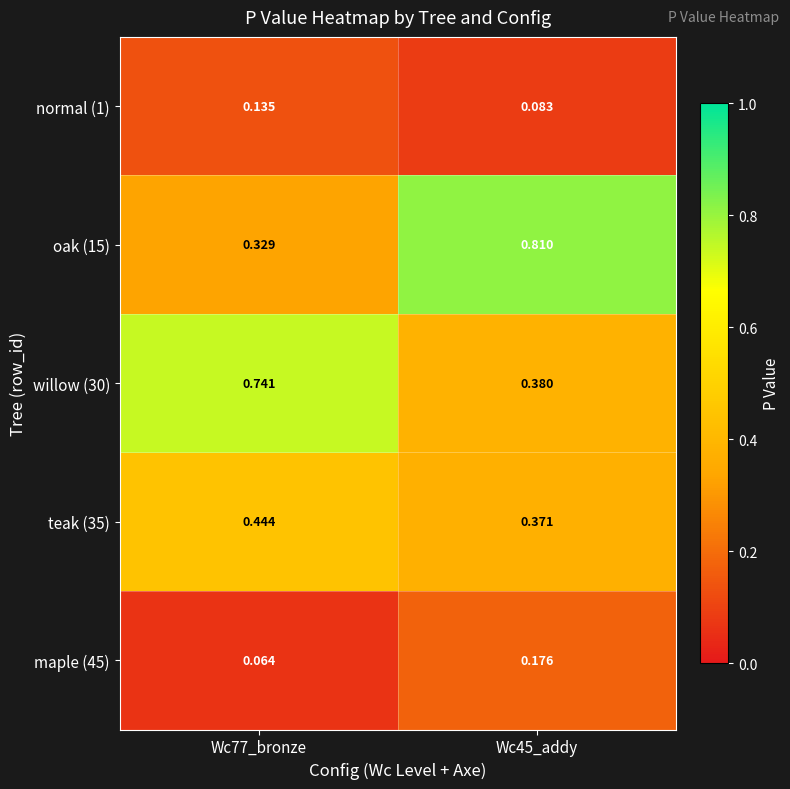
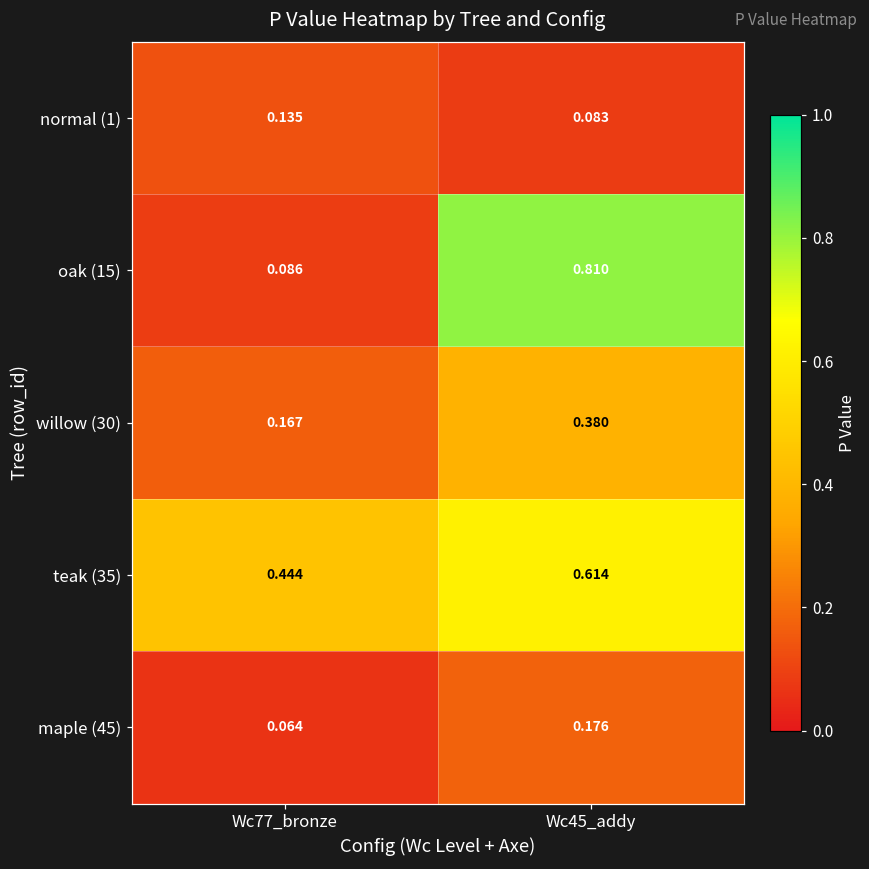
oak (15), Wc77_bronze: 0.329 -> 0.086
willow (30), Wc77_bronze: 0.741 -> 0.167
teak (35), Wc45_addy: 0.371 -> 0.614
